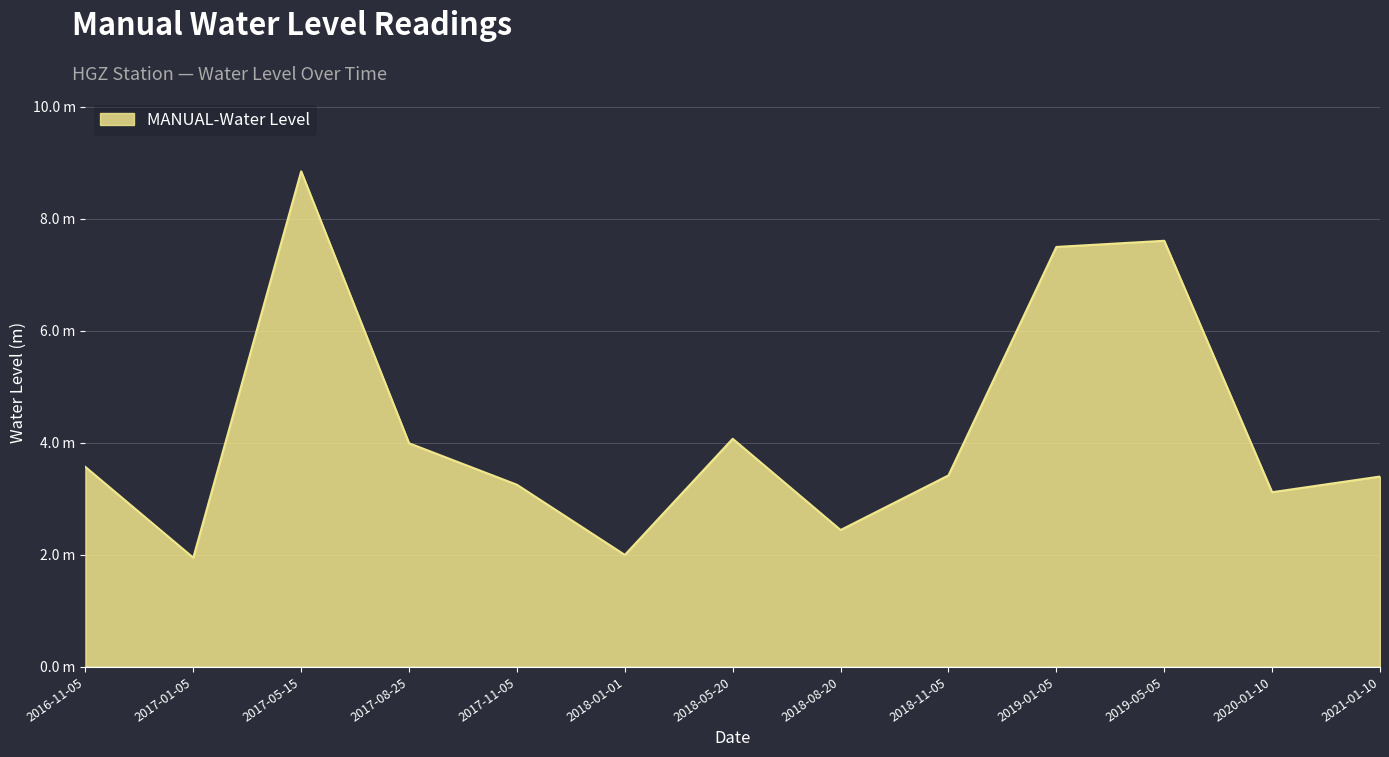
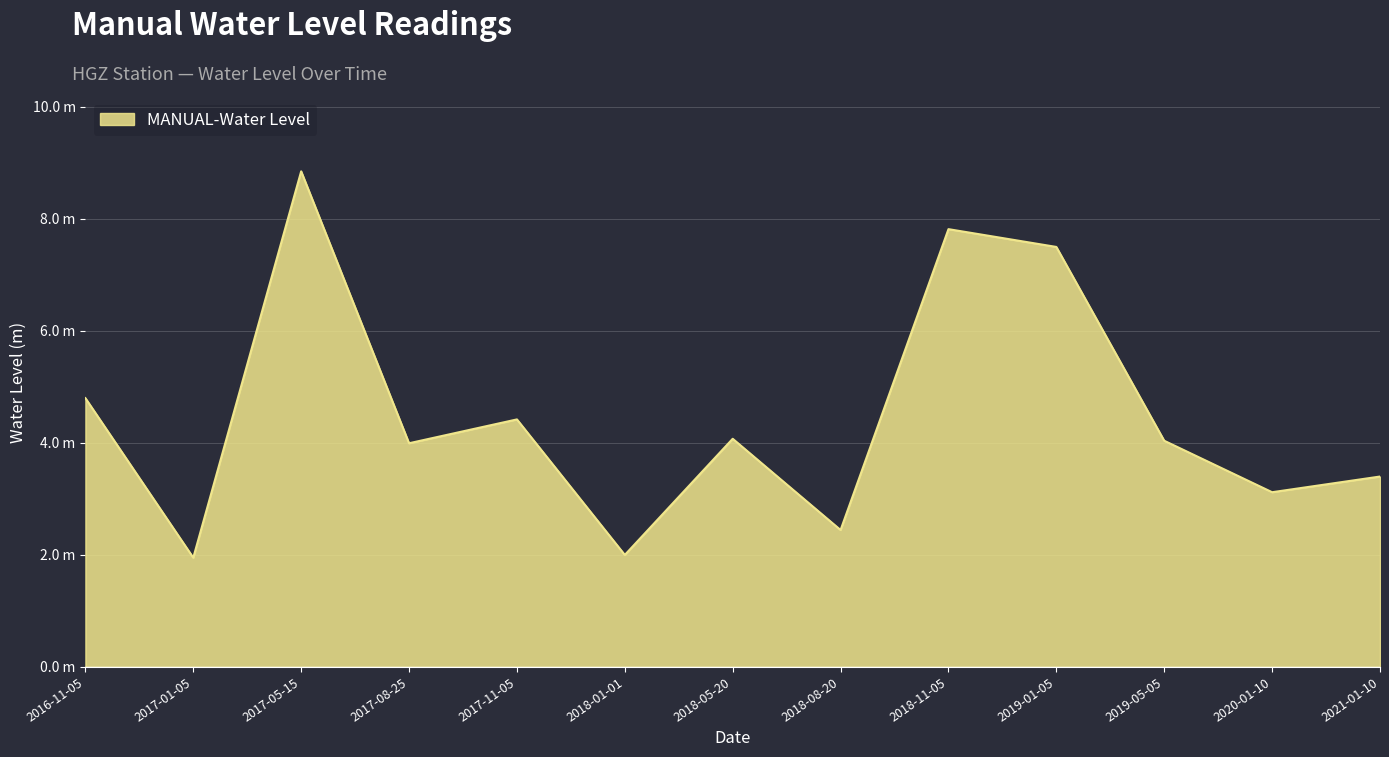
2016-11-05: 3.6 m -> 4.8 m
2017-11-05: 3.3 m -> 4.4 m
2018-11-05: 3.4 m -> 7.8 m
2019-05-05: 7.6 m -> 4.0 m
